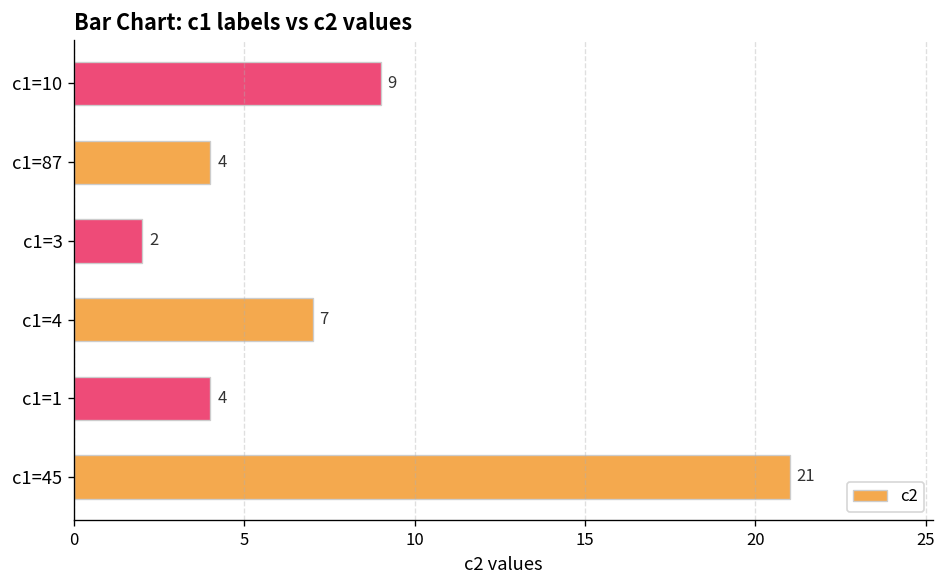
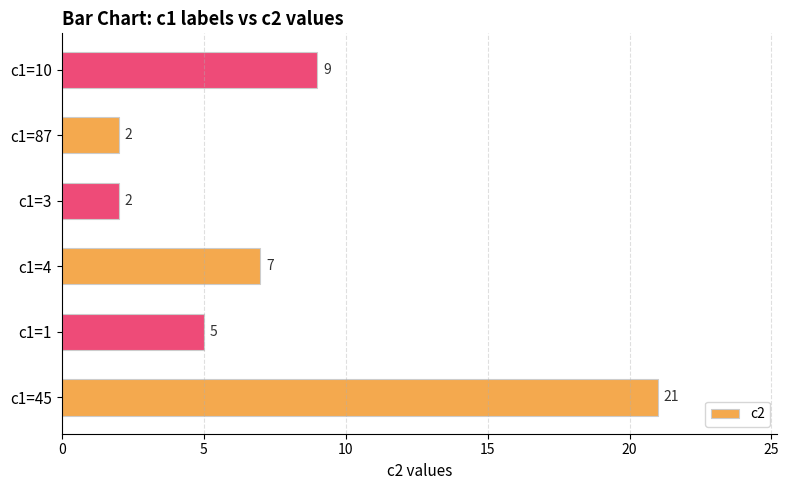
c1=87: 4 -> 2
c1=1: 4 -> 5
